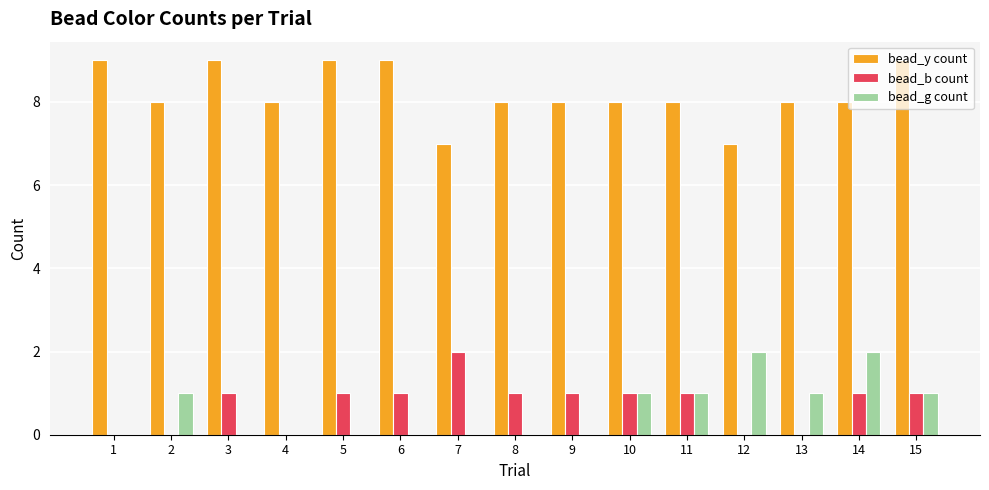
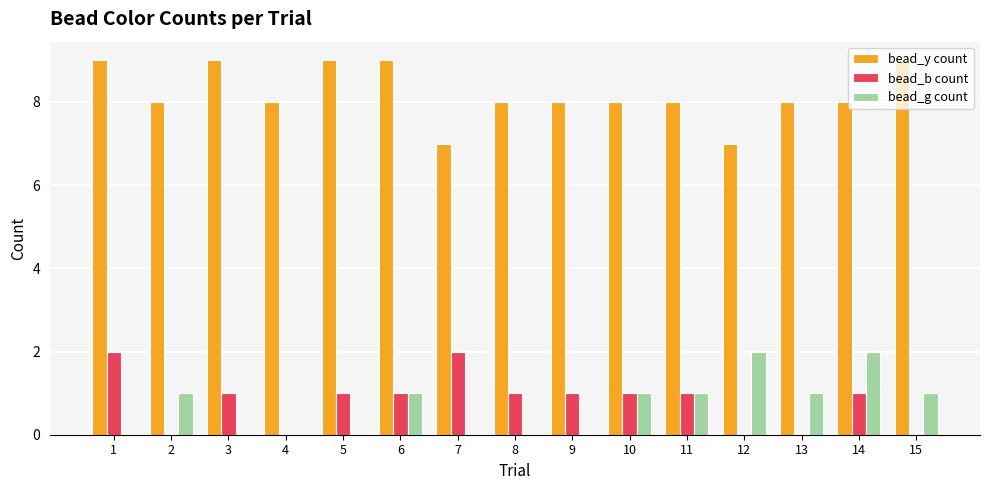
bead_b count, 1: 0 -> 2
bead_g count, 6: 0 -> 1
bead_b count, 15: 1 -> 0
